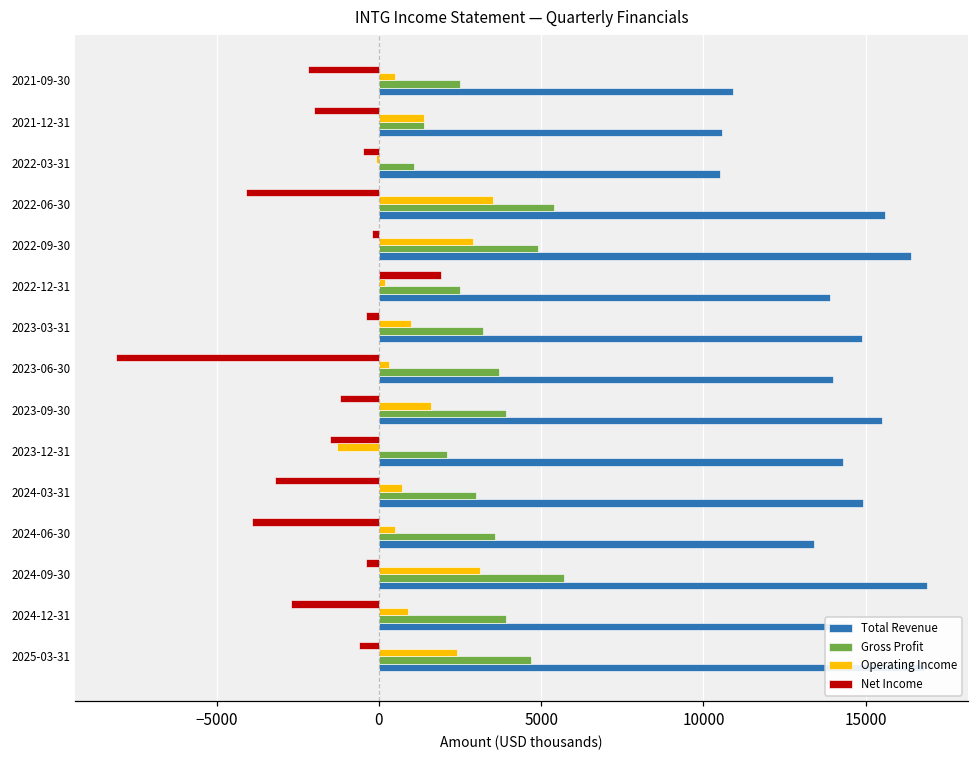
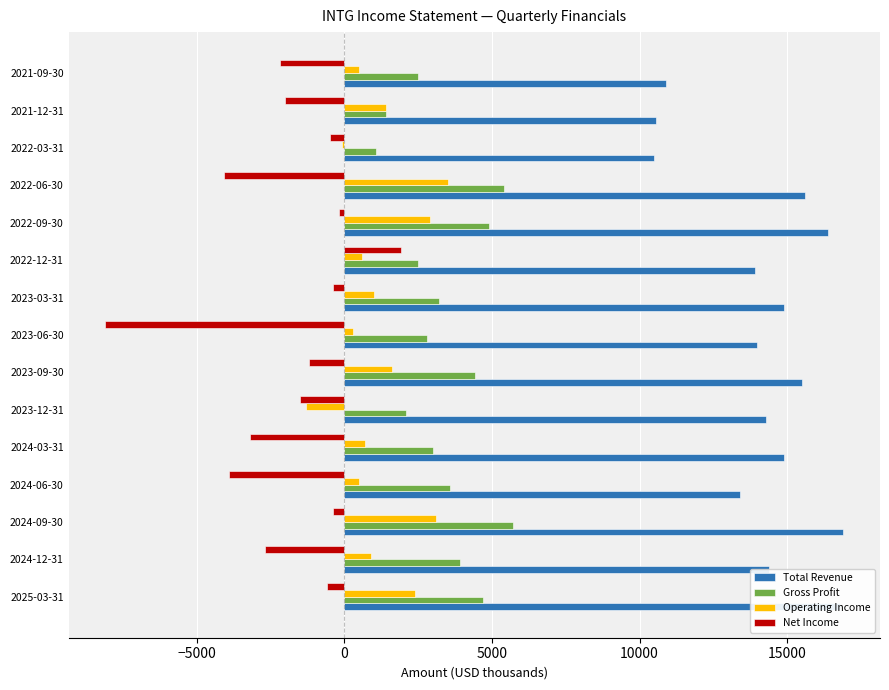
Operating Income, 2022-12-31: 200 -> 600
Gross Profit, 2023-06-30: 3700 -> 2800
Gross Profit, 2023-09-30: 3900 -> 4400
